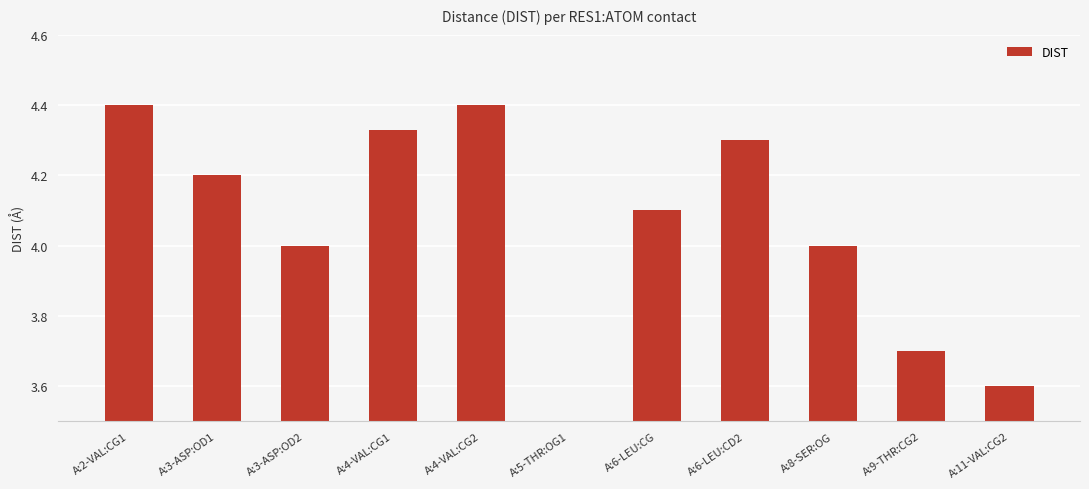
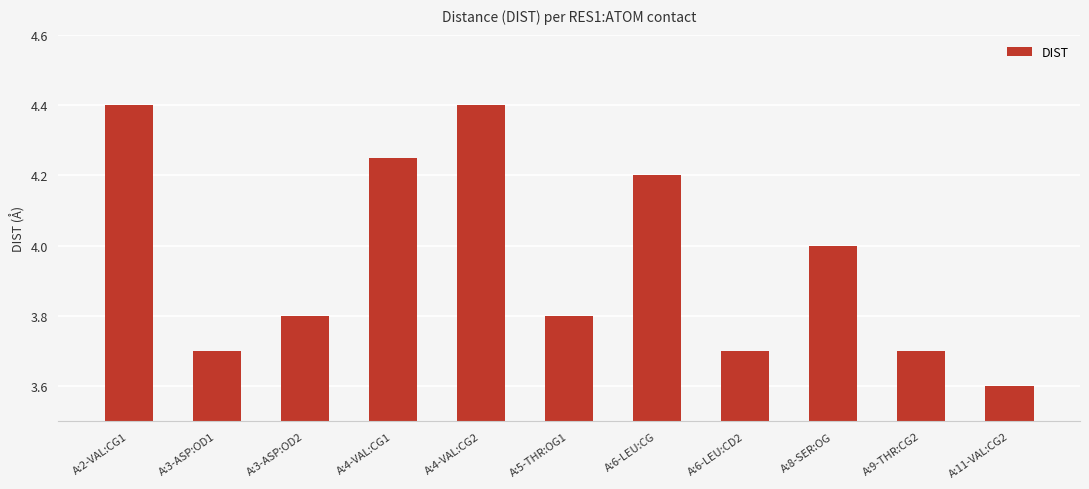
A:3-ASP:OD1: 4.2 -> 3.7
A:3-ASP:OD2: 4.0 -> 3.8
A:4-VAL:CG1: 4.33 -> 4.25
A:5-THR:OG1: 3.5 -> 3.8
A:6-LEU:CG: 4.1 -> 4.2
A:6-LEU:CD2: 4.3 -> 3.7
